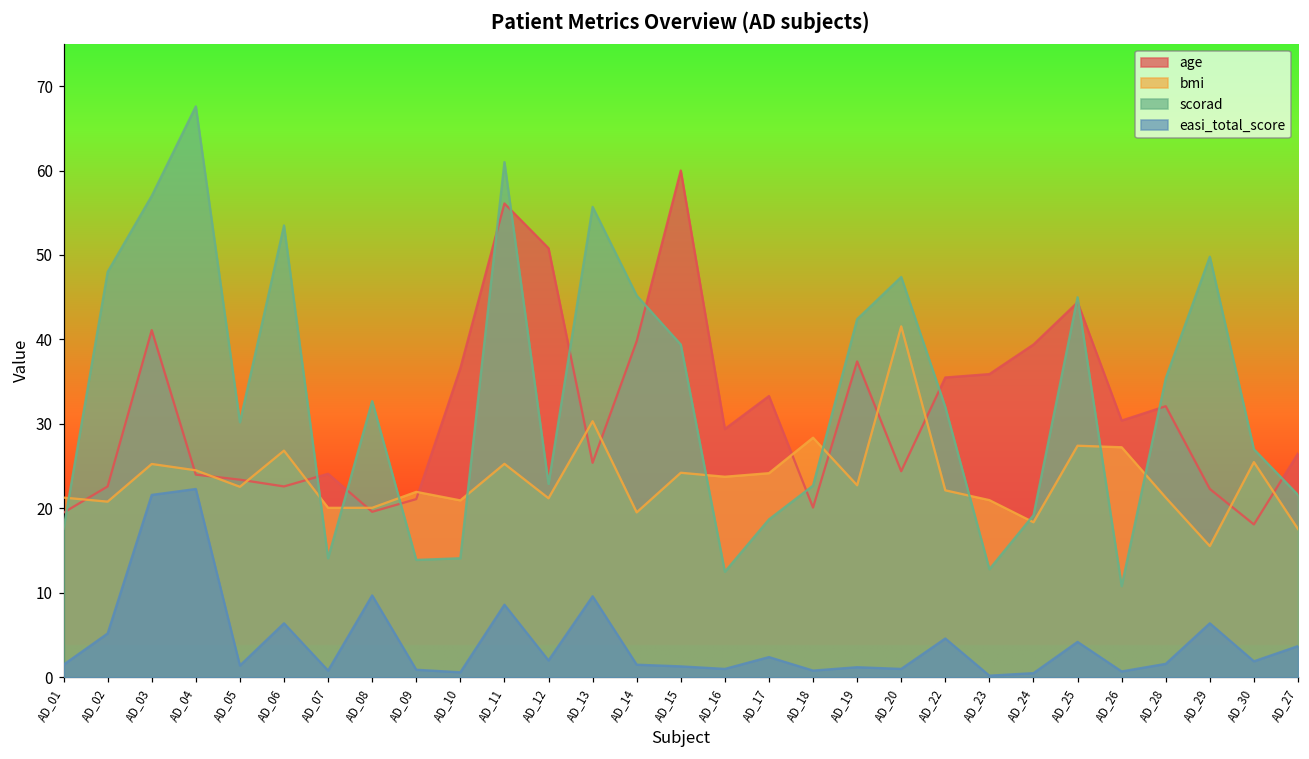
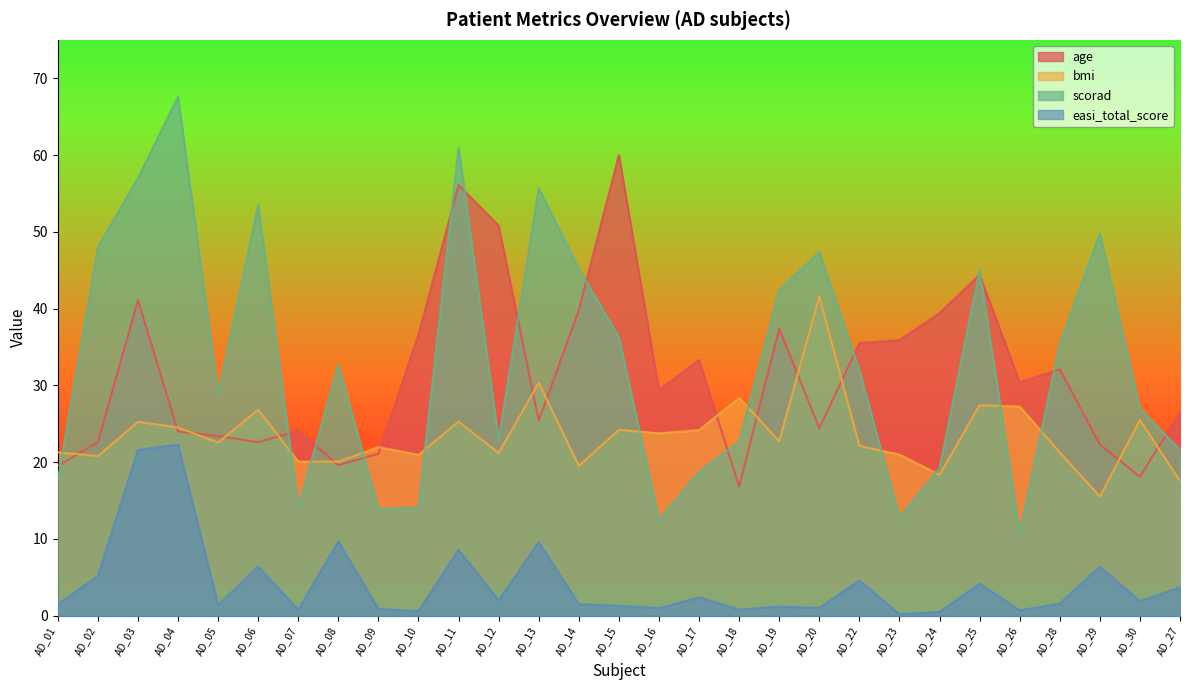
scorad, AD_05: 30 -> 29
scorad, AD_15: 39 -> 36
age, AD_18: 20 -> 17
